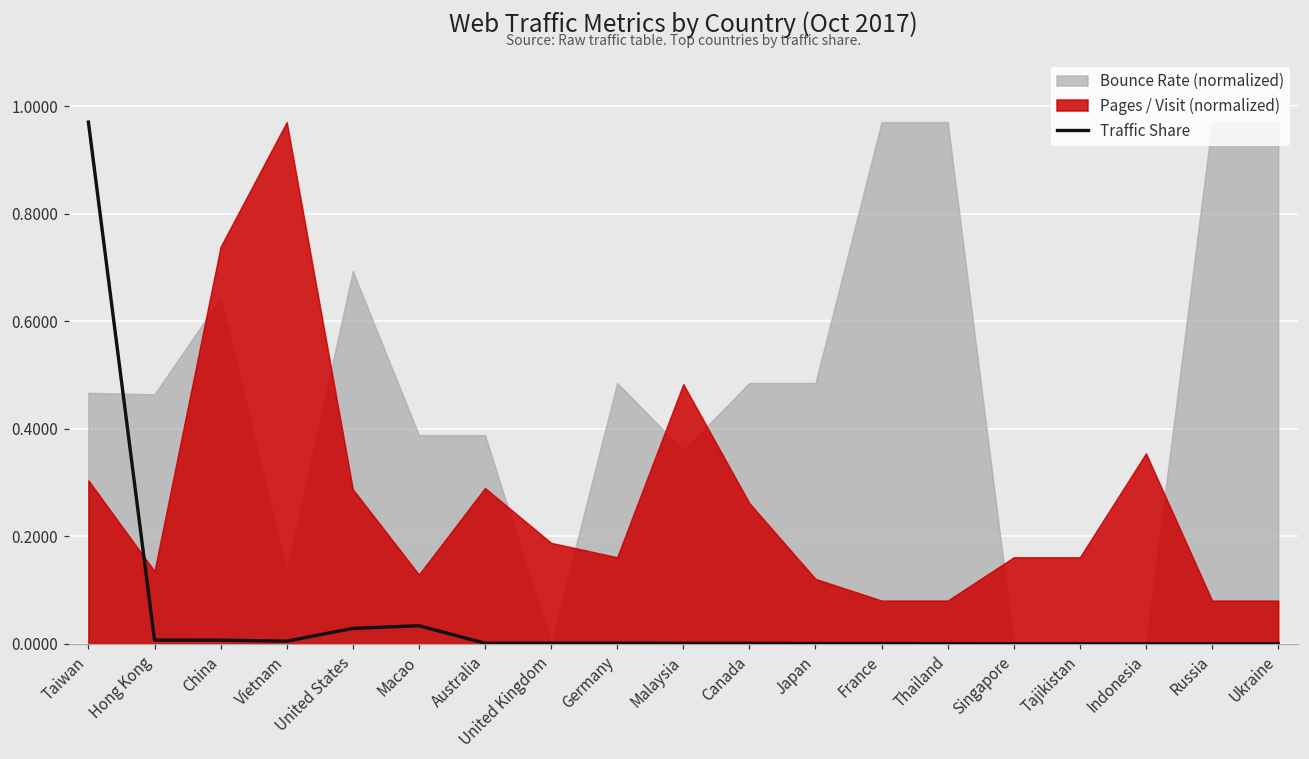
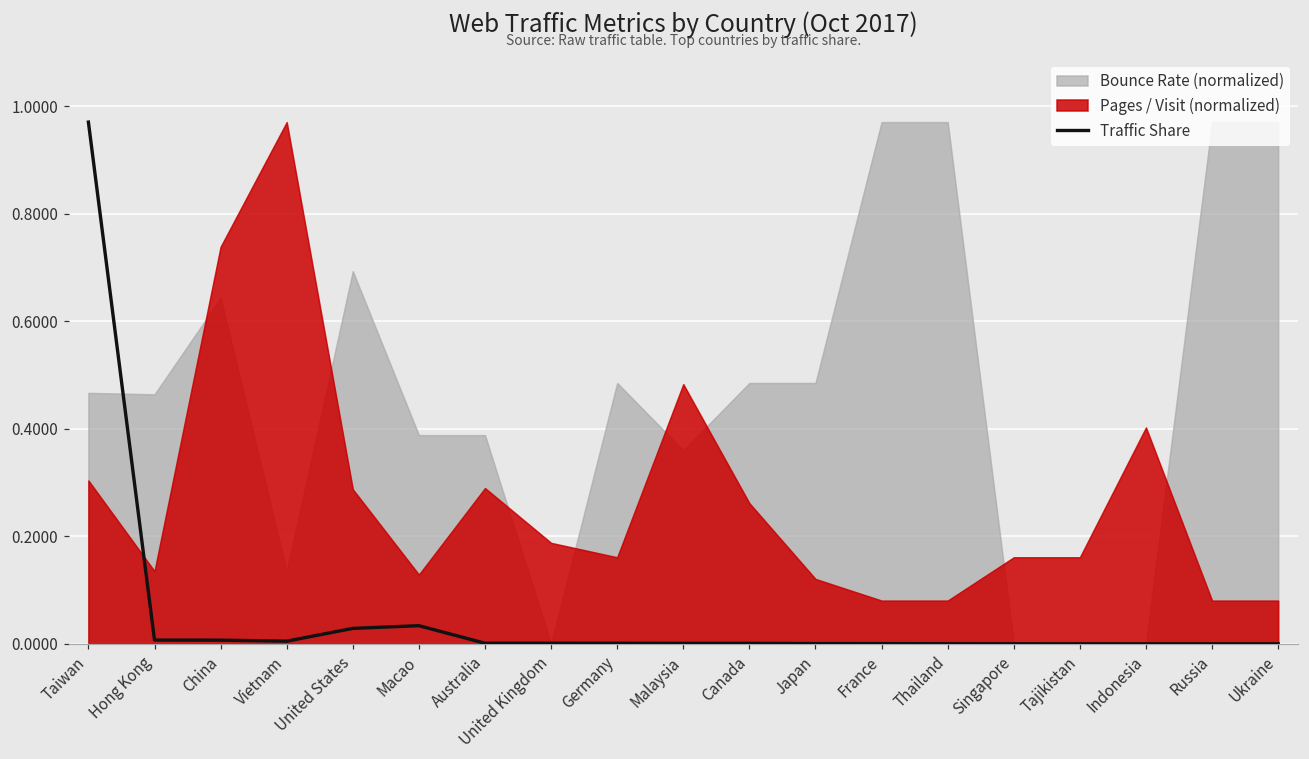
Pages / Visit (normalized), Indonesia: 0.35 -> 0.40
